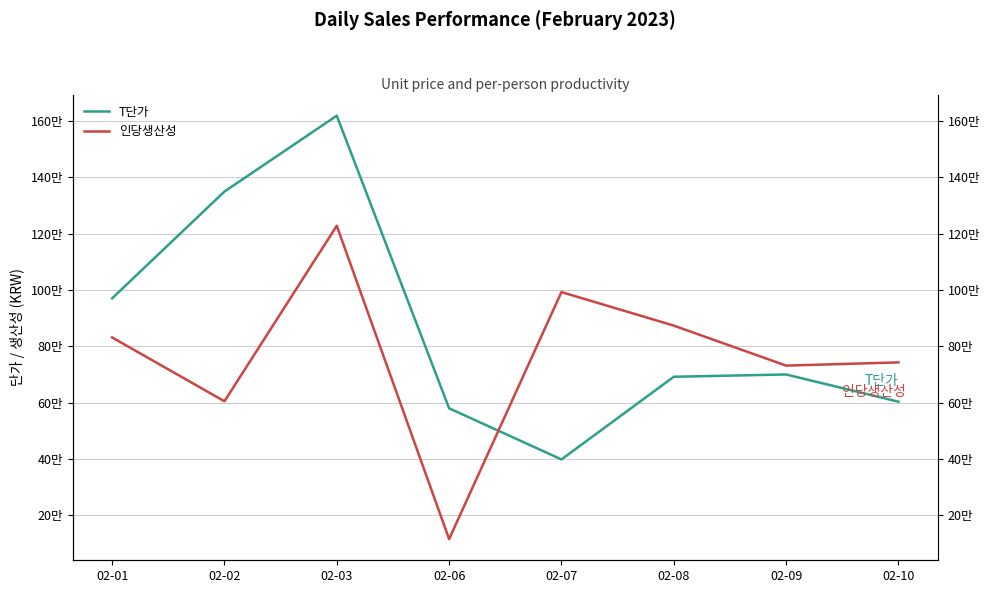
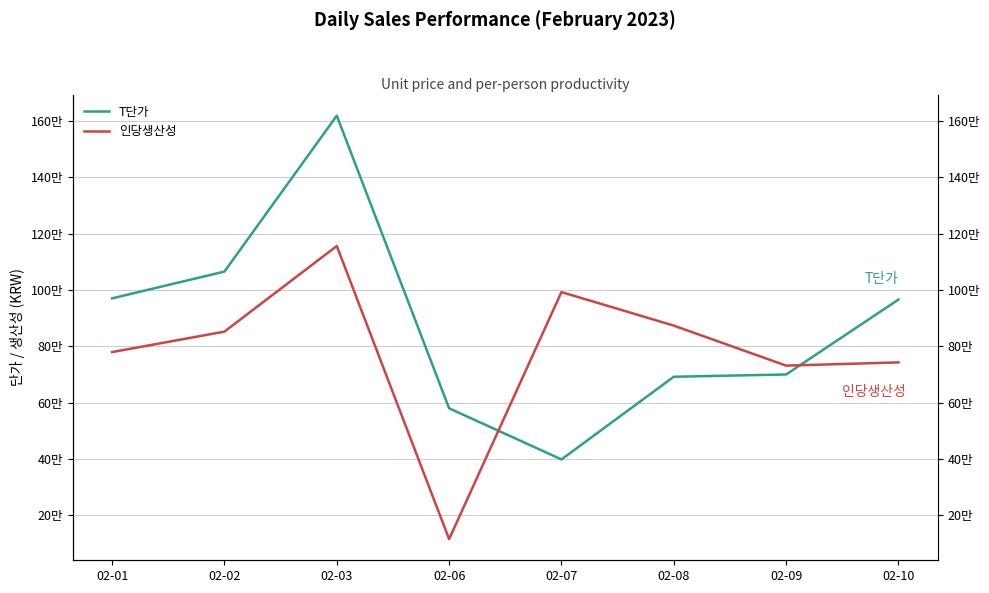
인당생산성, 02-01: 83만 -> 78만
T단가, 02-02: 135만 -> 107만
인당생산성, 02-02: 60만 -> 85만
인당생산성, 02-03: 123만 -> 116만
T단가, 02-10: 60만 -> 97만
